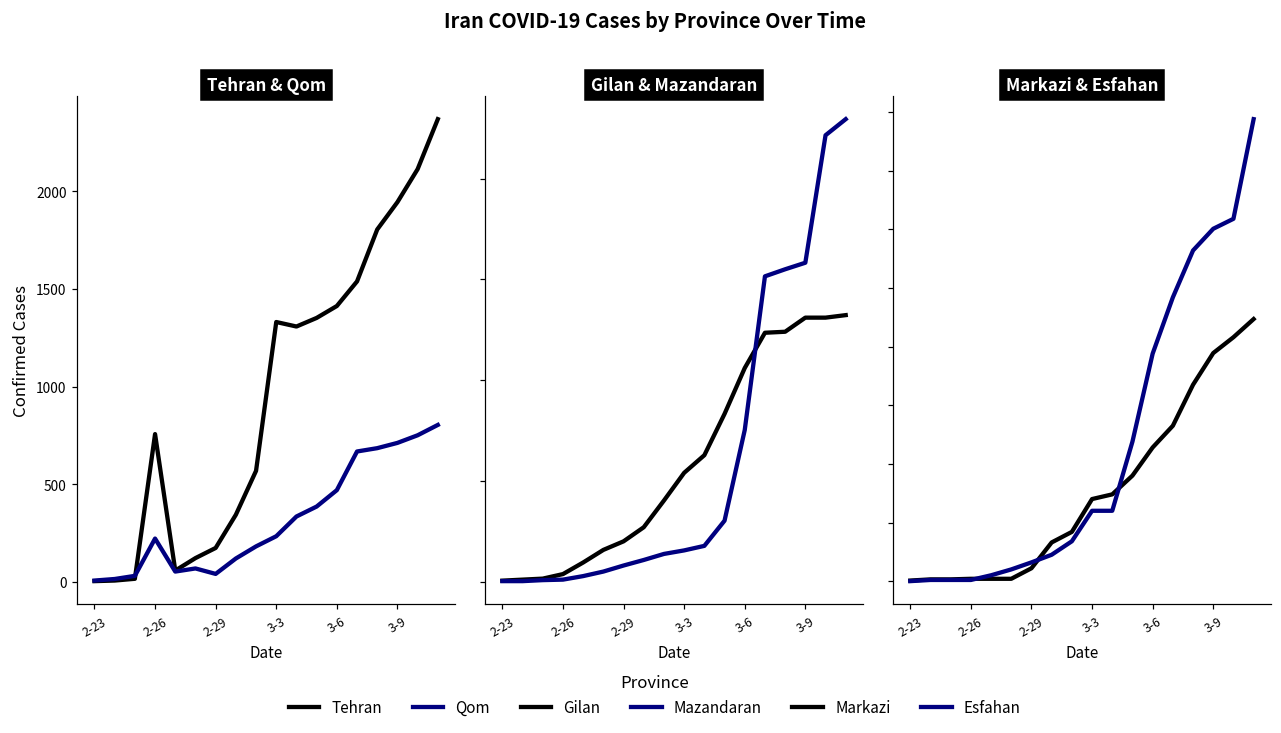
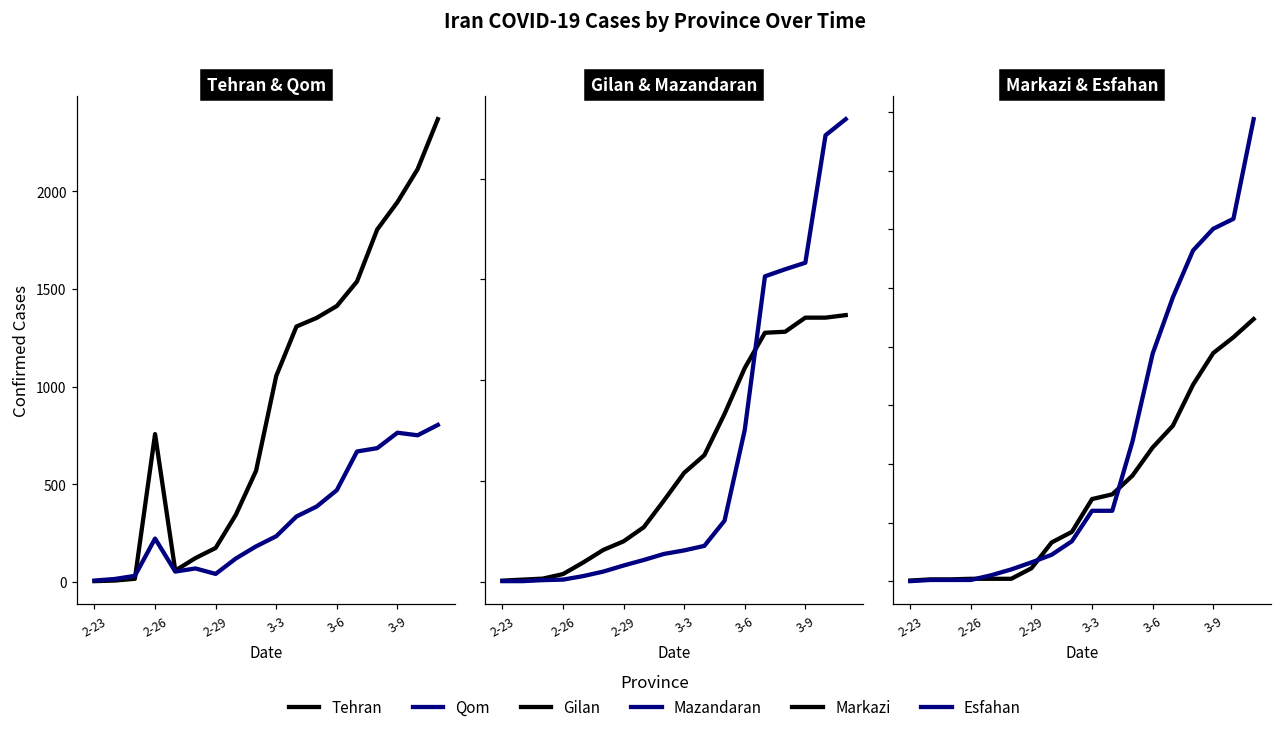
Tehran & Qom, Tehran, 3-3: 1330 -> 1060
Tehran & Qom, Qom, 3-9: 710 -> 760
